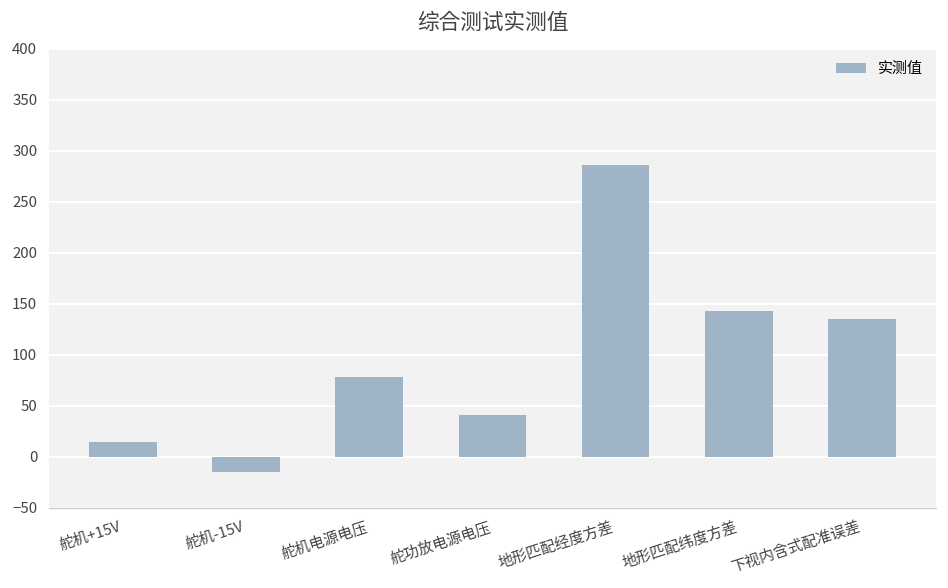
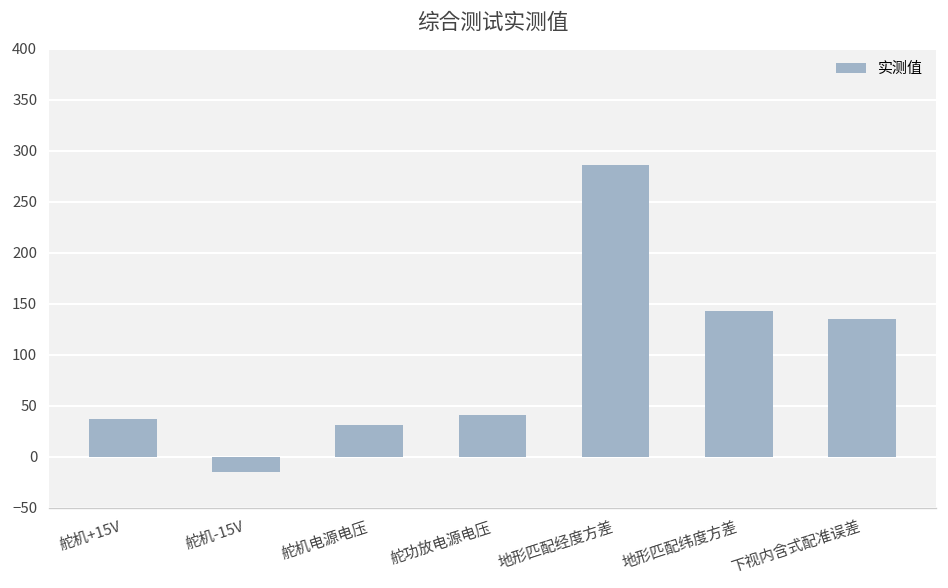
舵机+15V: 10 -> 40
舵机电源电压: 80 -> 30
